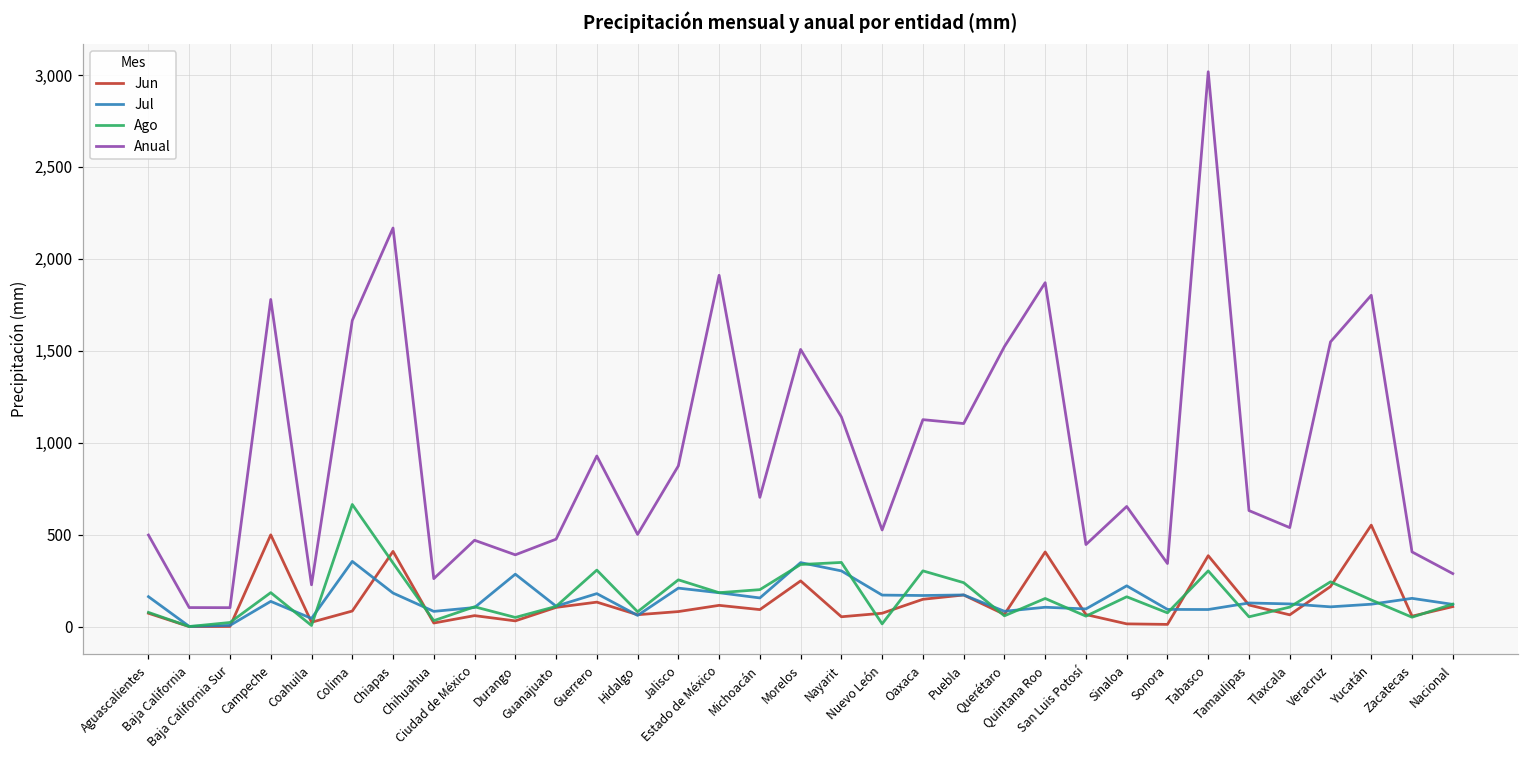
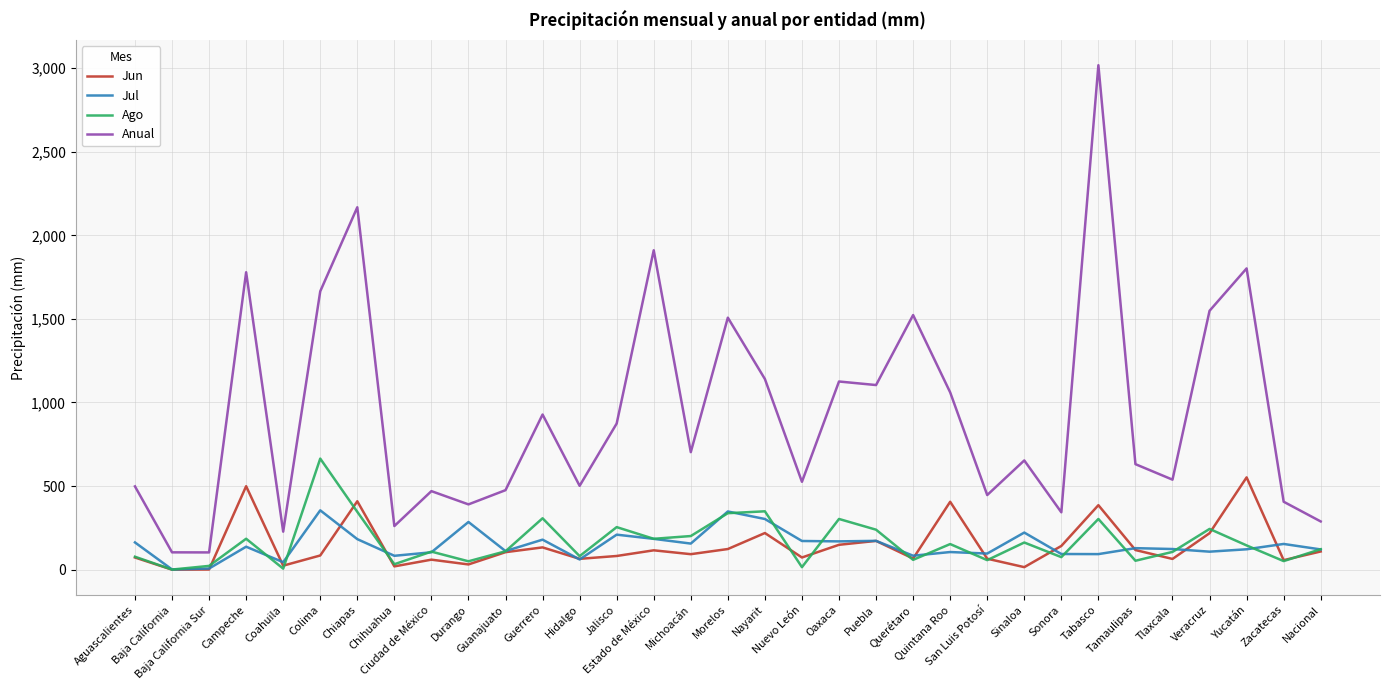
Jun, Morelos: 250 -> 120
Jun, Nayarit: 50 -> 220
Anual, Quintana Roo: 1,870 -> 1,060
Jun, Sonora: 10 -> 140
